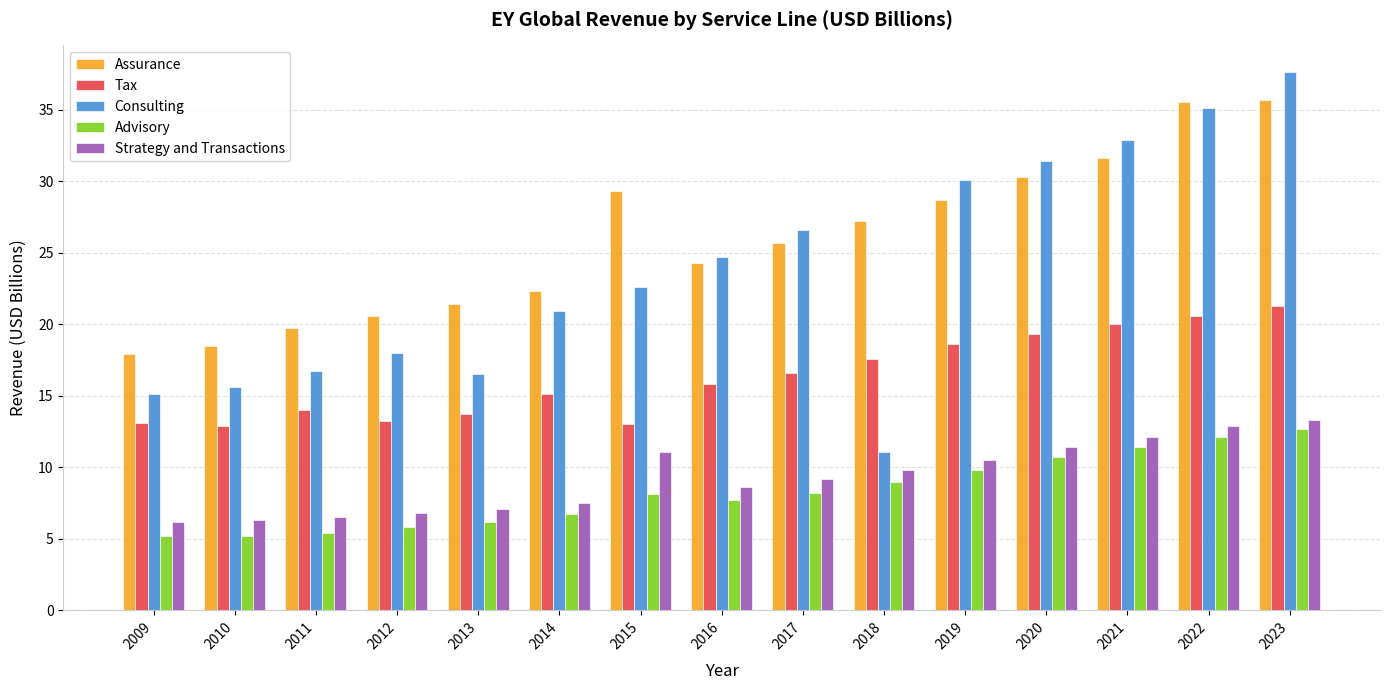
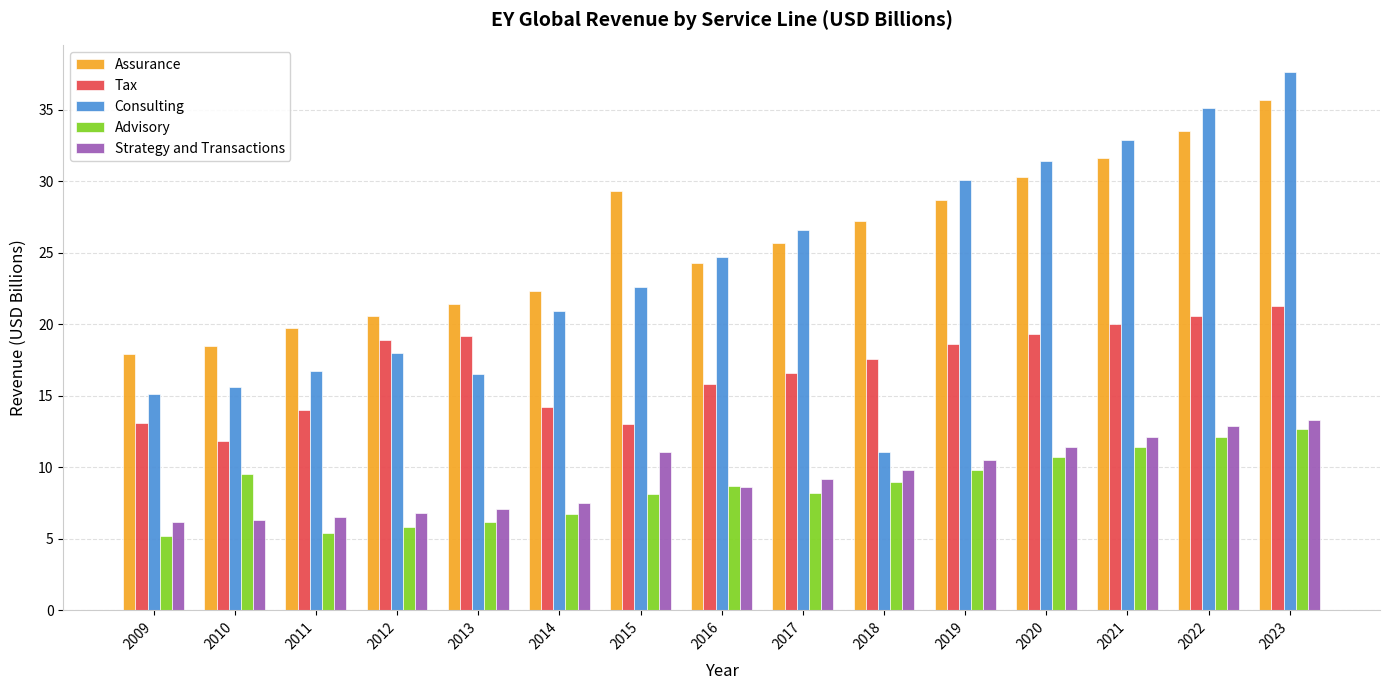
Tax, 2010: 12.9 -> 11.8
Advisory, 2010: 5.2 -> 9.5
Tax, 2012: 13.2 -> 18.9
Tax, 2013: 13.7 -> 19.2
Tax, 2014: 15.1 -> 14.2
Advisory, 2016: 7.7 -> 8.7
Assurance, 2022: 35.5 -> 33.5
